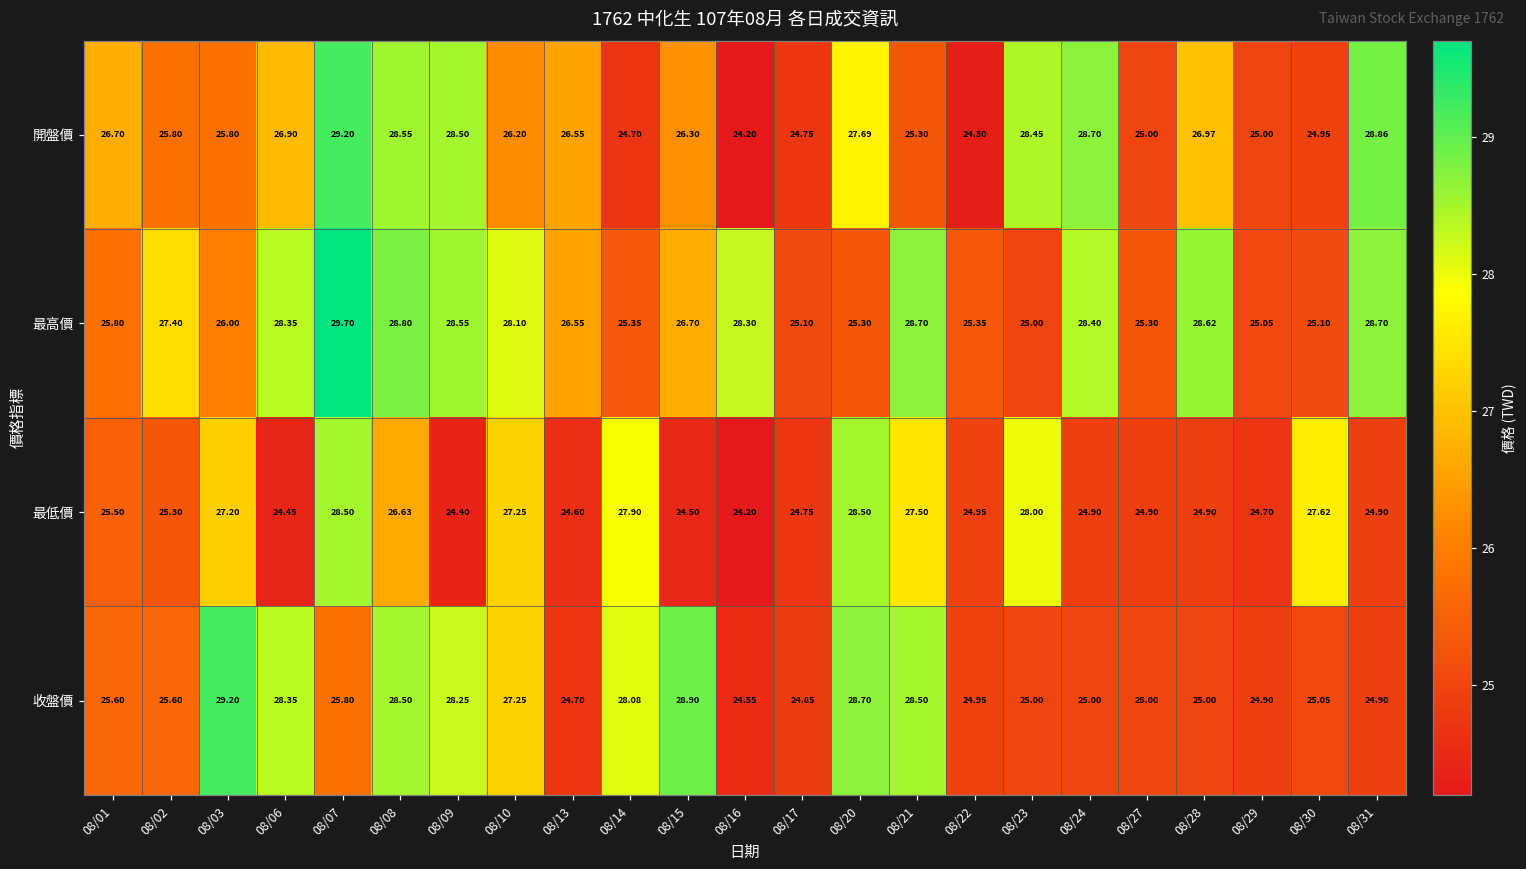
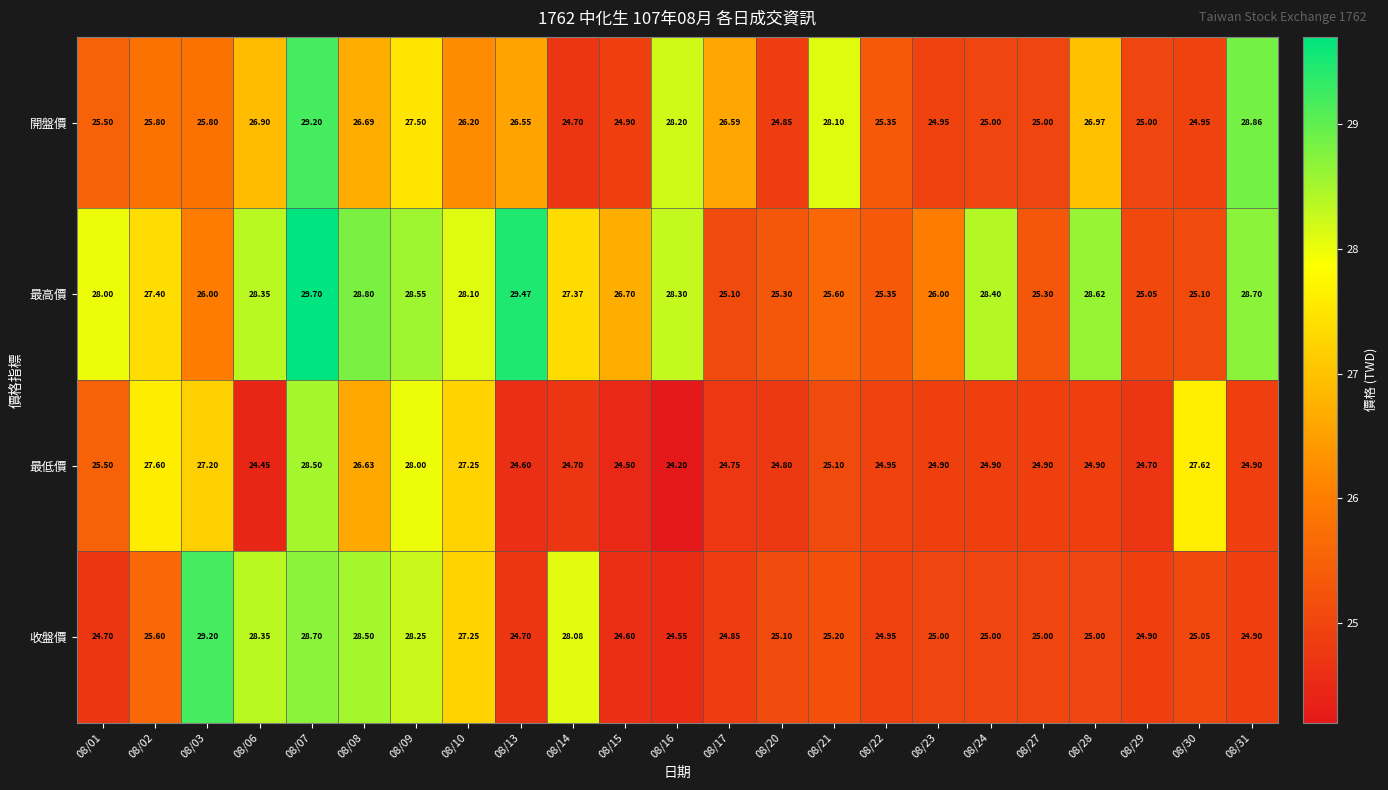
開盤價, 08/01: 26.70 -> 25.50
開盤價, 08/08: 28.55 -> 26.69
開盤價, 08/09: 28.50 -> 27.50
開盤價, 08/15: 26.30 -> 24.90
開盤價, 08/16: 24.20 -> 28.20
開盤價, 08/17: 24.75 -> 26.59
開盤價, 08/20: 27.69 -> 24.85
開盤價, 08/21: 25.30 -> 28.10
開盤價, 08/22: 24.30 -> 25.35
開盤價, 08/23: 28.45 -> 24.95
開盤價, 08/24: 28.70 -> 25.00
最高價, 08/01: 25.80 -> 28.00
最高價, 08/13: 26.55 -> 29.47
最高價, 08/14: 25.35 -> 27.37
最高價, 08/21: 28.70 -> 25.60
最高價, 08/23: 25.00 -> 26.00
最低價, 08/02: 25.30 -> 27.60
最低價, 08/09: 24.40 -> 28.00
最低價, 08/14: 27.90 -> 24.70
最低價, 08/20: 28.50 -> 24.80
最低價, 08/21: 27.50 -> 25.10
最低價, 08/23: 28.00 -> 24.90
收盤價, 08/01: 25.60 -> 24.70
收盤價, 08/07: 25.80 -> 28.70
收盤價, 08/15: 28.90 -> 24.60
收盤價, 08/20: 28.70 -> 25.10
收盤價, 08/21: 28.50 -> 25.20
